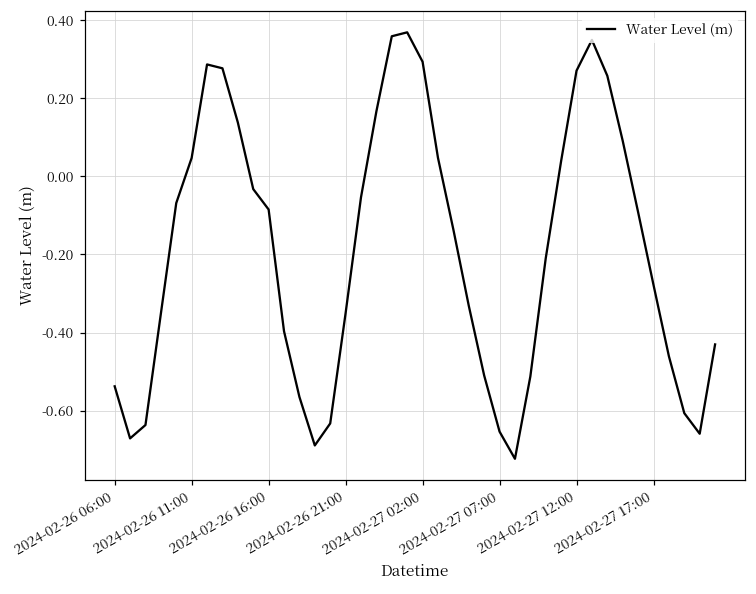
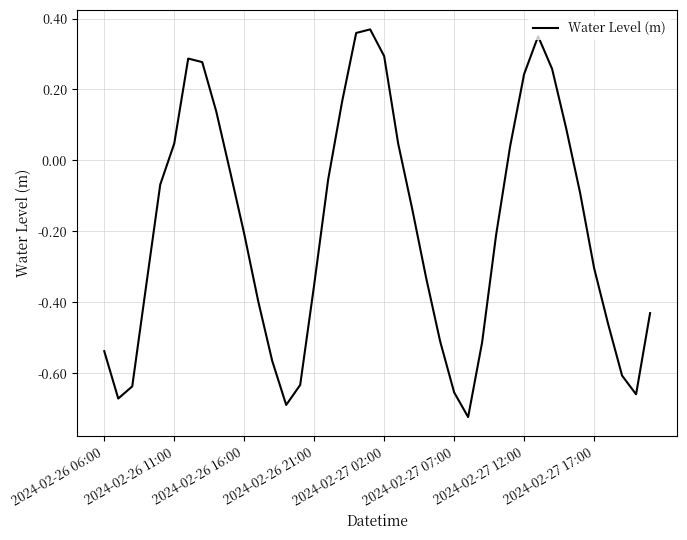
2024-02-26 16:00: -0.08 -> -0.21
2024-02-27 12:00: 0.27 -> 0.24
2024-02-27 17:00: -0.28 -> -0.30
